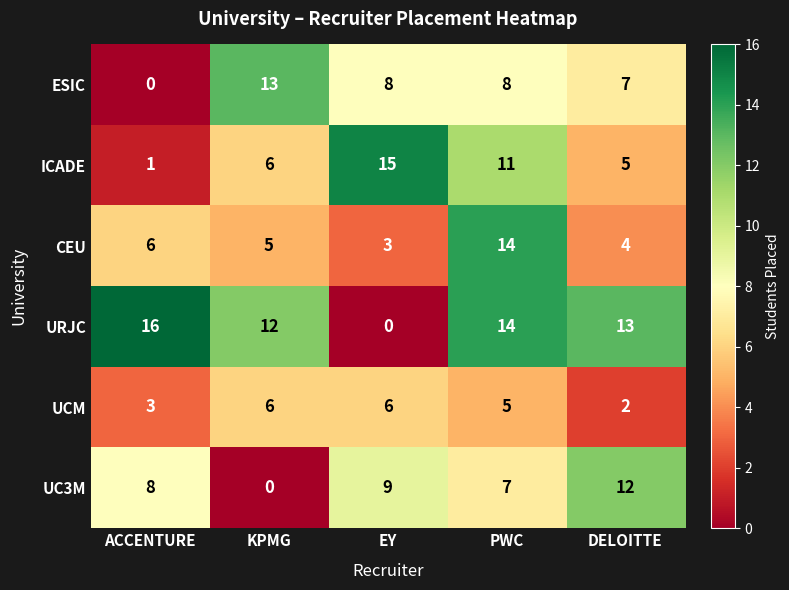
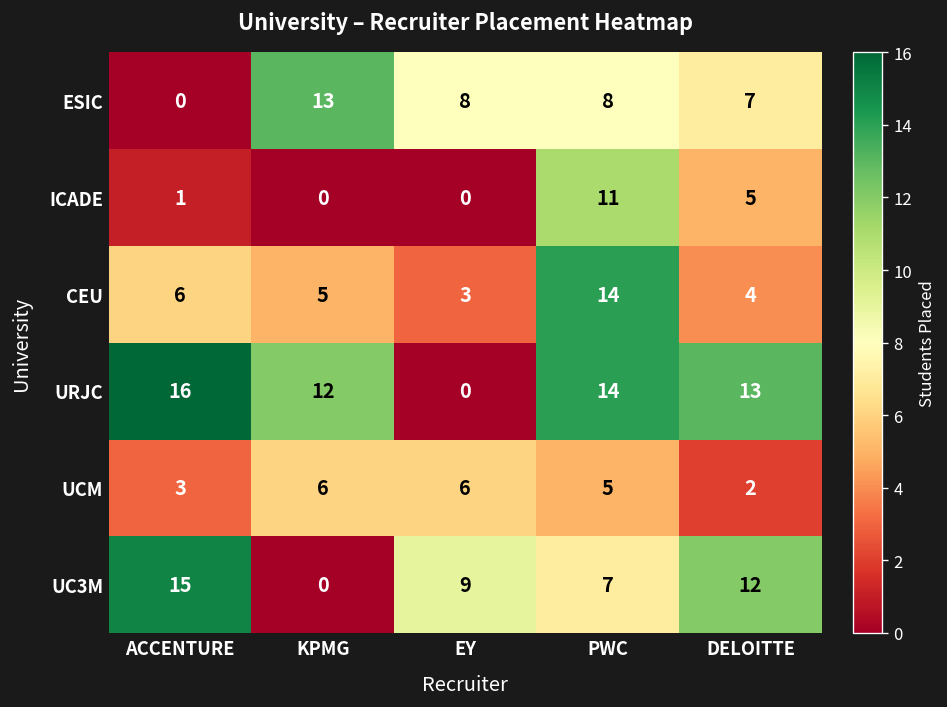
ICADE, KPMG: 6 -> 0
ICADE, EY: 15 -> 0
UC3M, ACCENTURE: 8 -> 15
